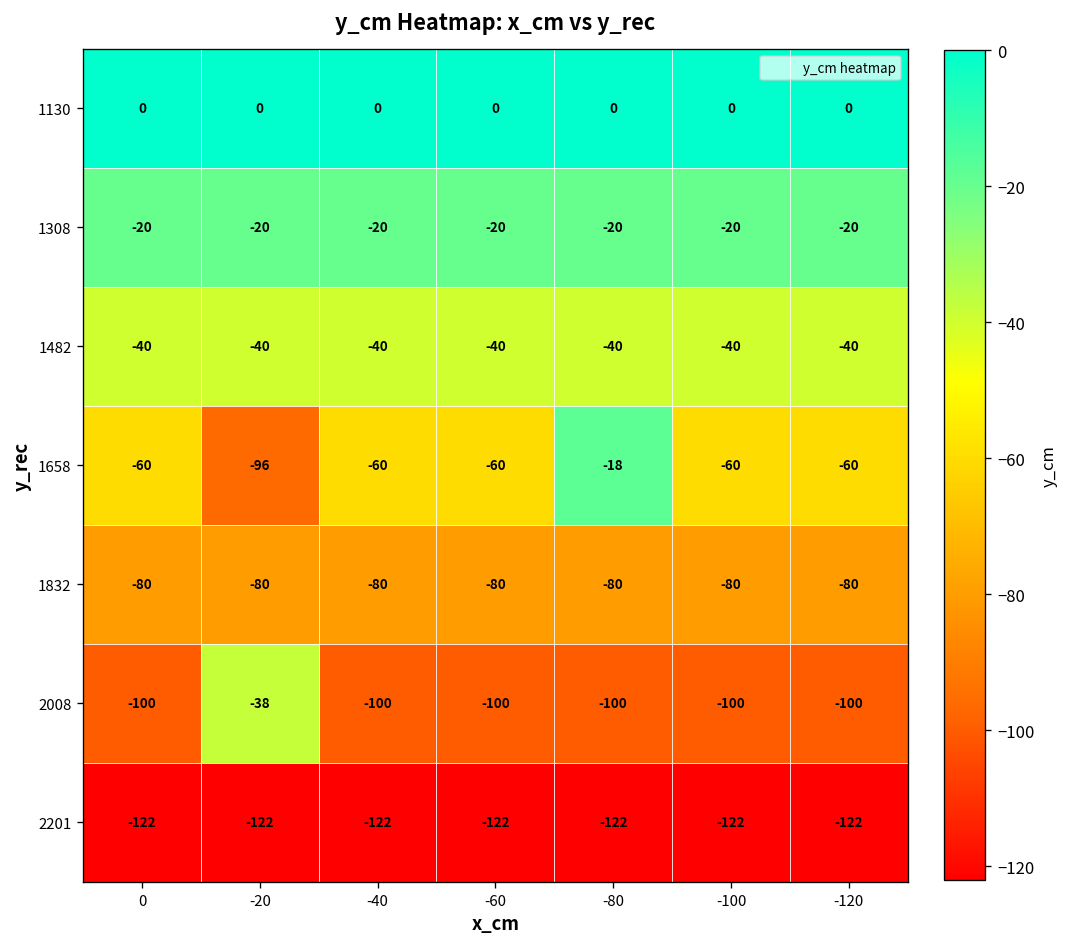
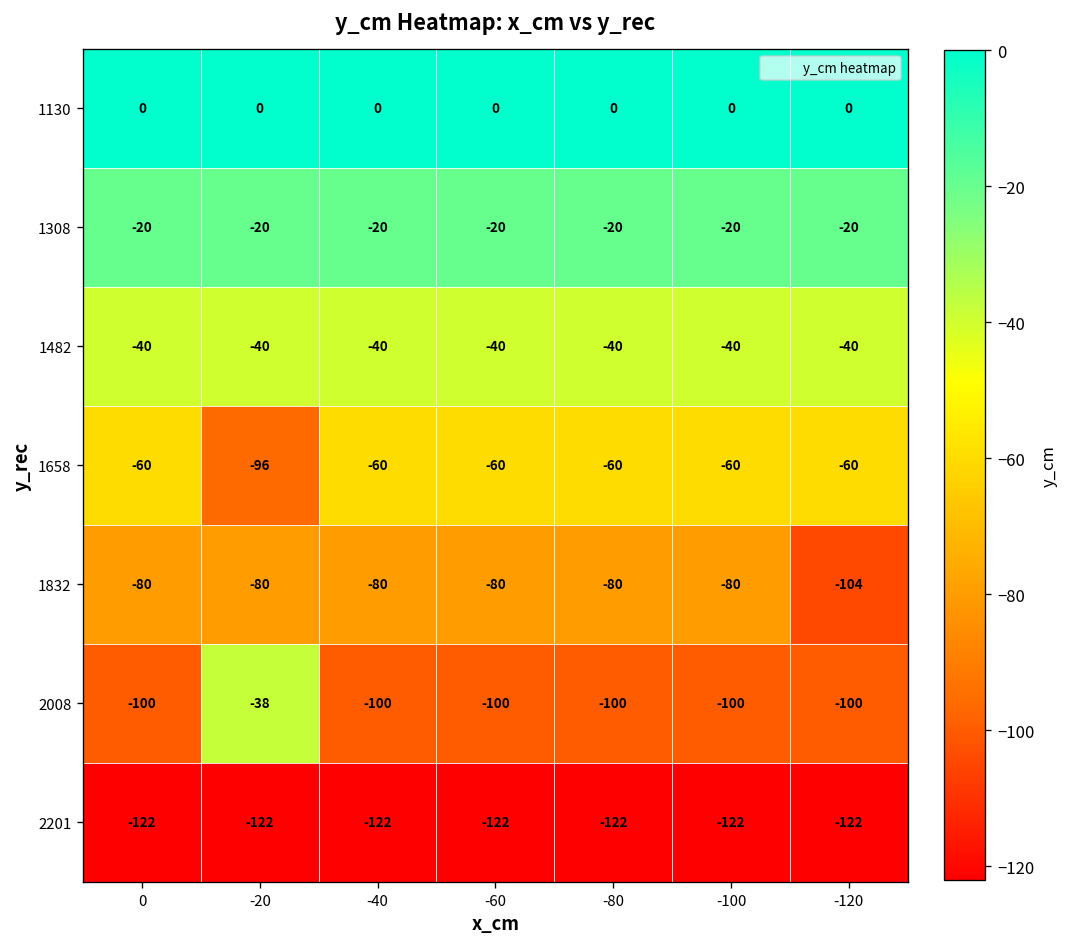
1658, -80: -18 -> -60
1832, -120: -80 -> -104
